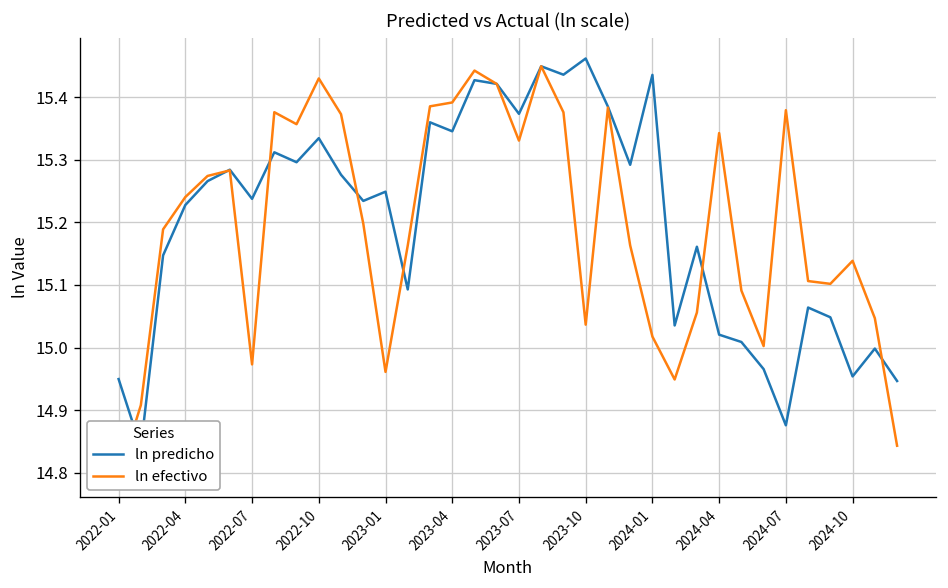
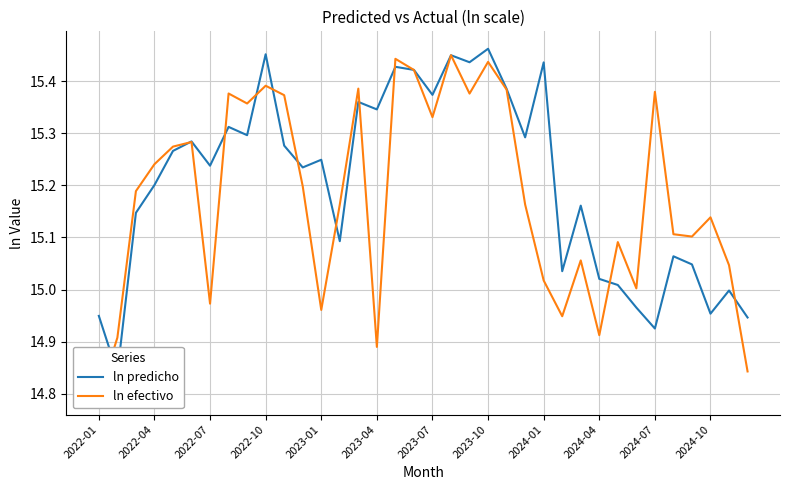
ln predicho, 2022-04: 15.23 -> 15.20
ln predicho, 2022-10: 15.33 -> 15.45
ln efectivo, 2022-10: 15.43 -> 15.39
ln efectivo, 2023-04: 15.39 -> 14.89
ln efectivo, 2023-10: 15.04 -> 15.44
ln efectivo, 2024-04: 15.34 -> 14.91
ln predicho, 2024-07: 14.88 -> 14.93
